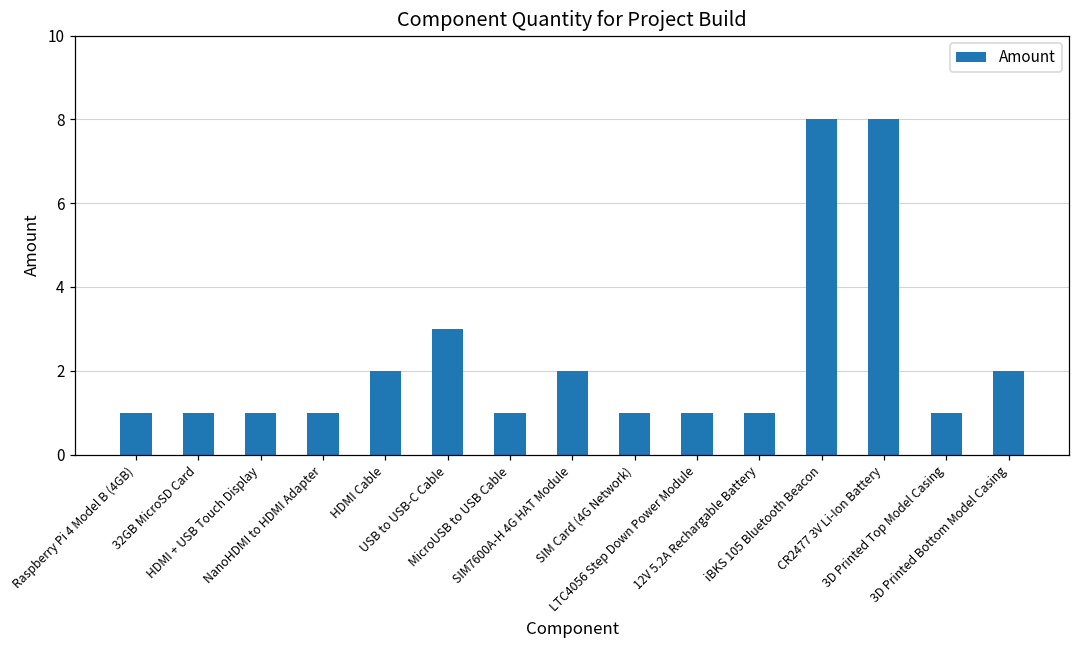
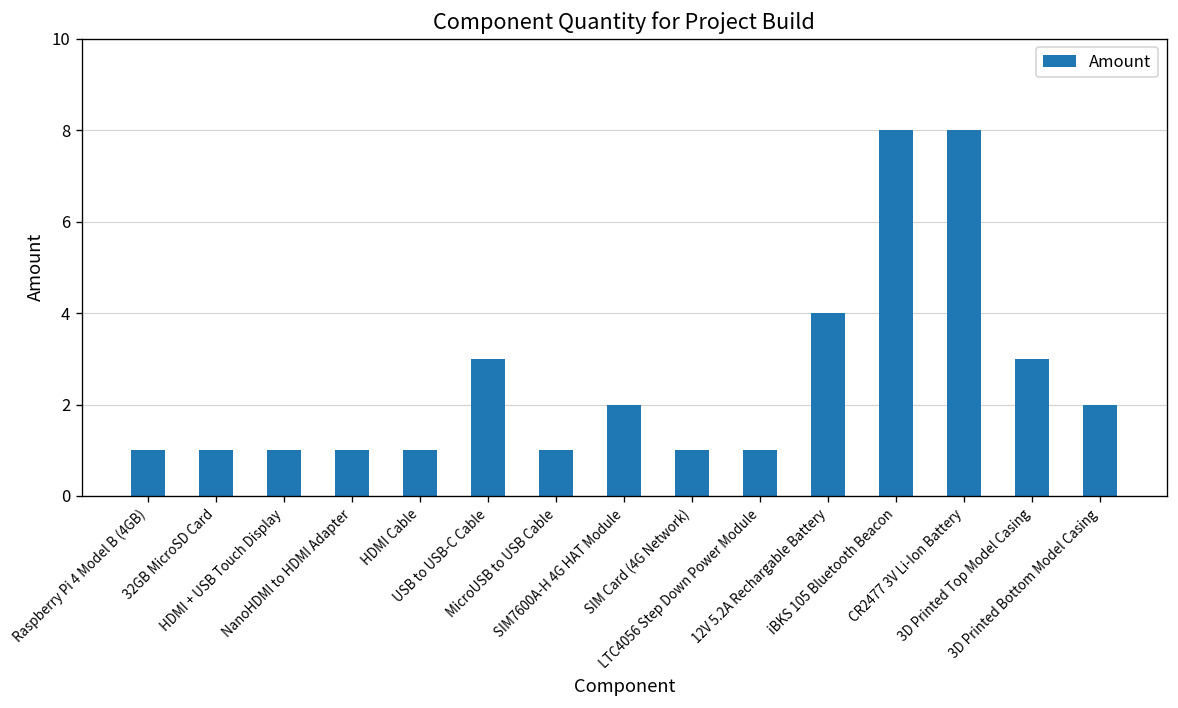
HDMI Cable: 2 -> 1
12V 5.2A Rechargable Battery: 1 -> 4
3D Printed Top Model Casing: 1 -> 3
